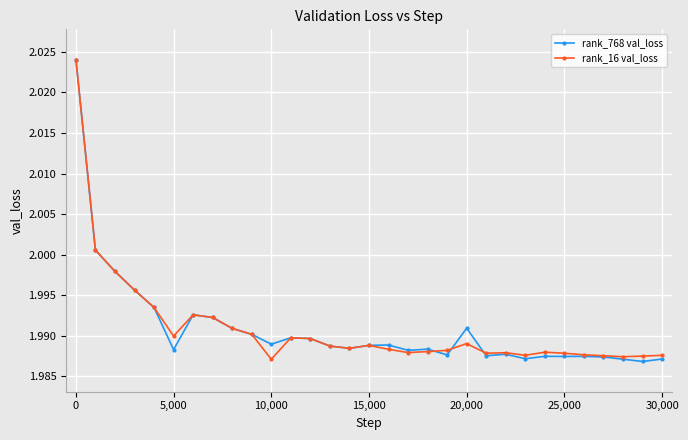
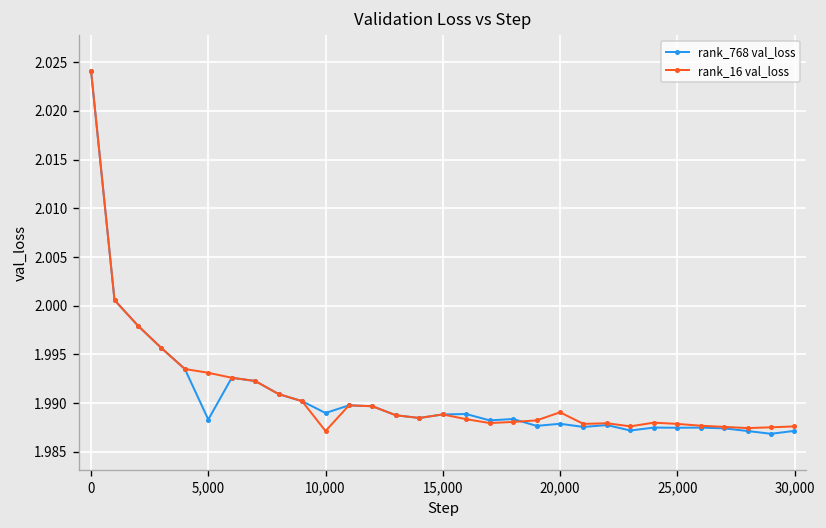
rank_16 val_loss, 5,000: 1.990 -> 1.993
rank_768 val_loss, 20,000: 1.991 -> 1.988
